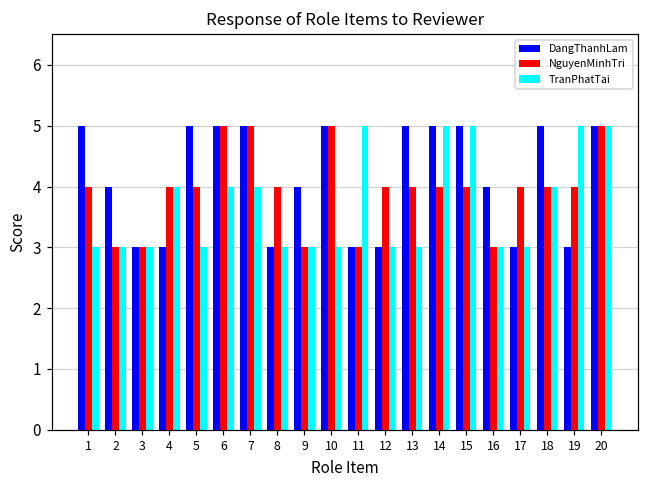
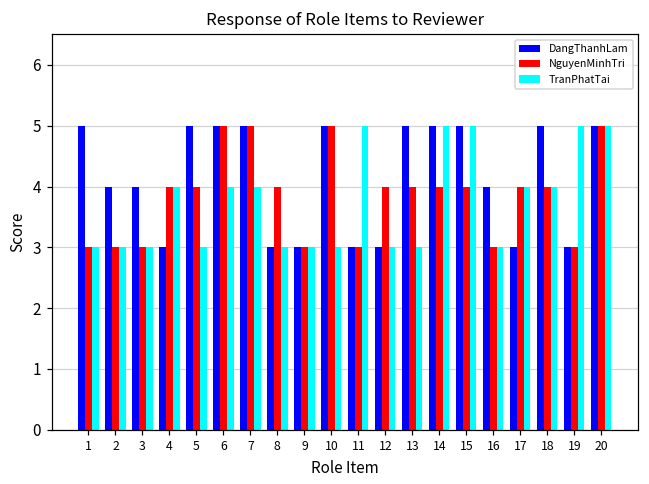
NguyenMinhTri, 1: 4 -> 3
DangThanhLam, 3: 3 -> 4
DangThanhLam, 9: 4 -> 3
TranPhatTai, 17: 3 -> 4
NguyenMinhTri, 19: 4 -> 3
